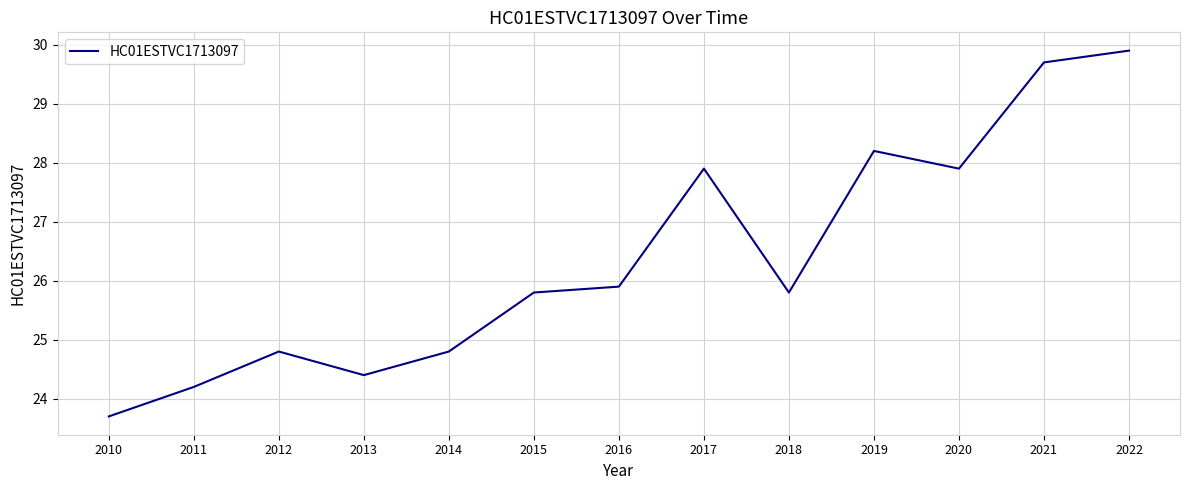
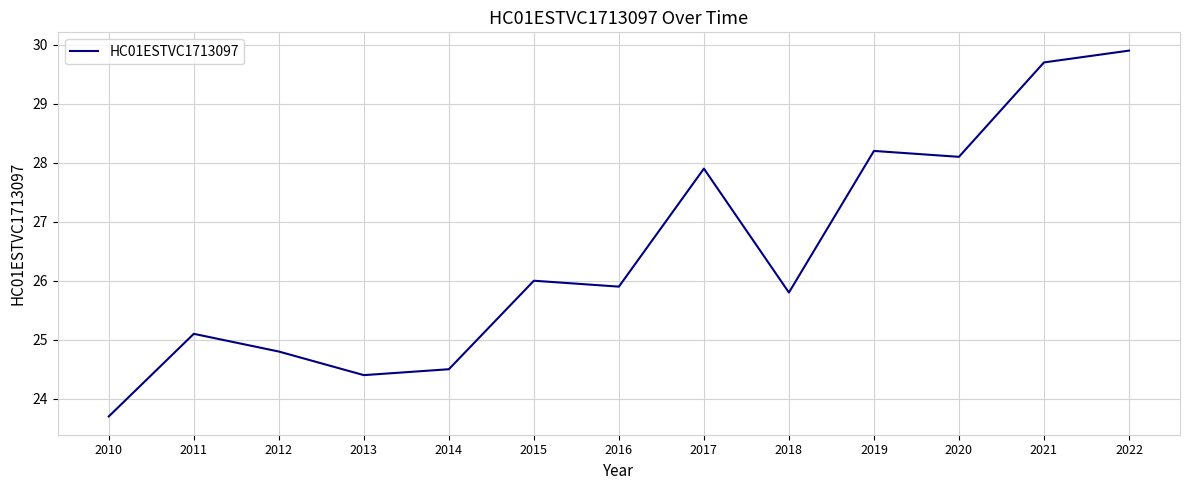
2011: 24.2 -> 25.1
2014: 24.8 -> 24.5
2015: 25.8 -> 26.0
2020: 27.9 -> 28.1
